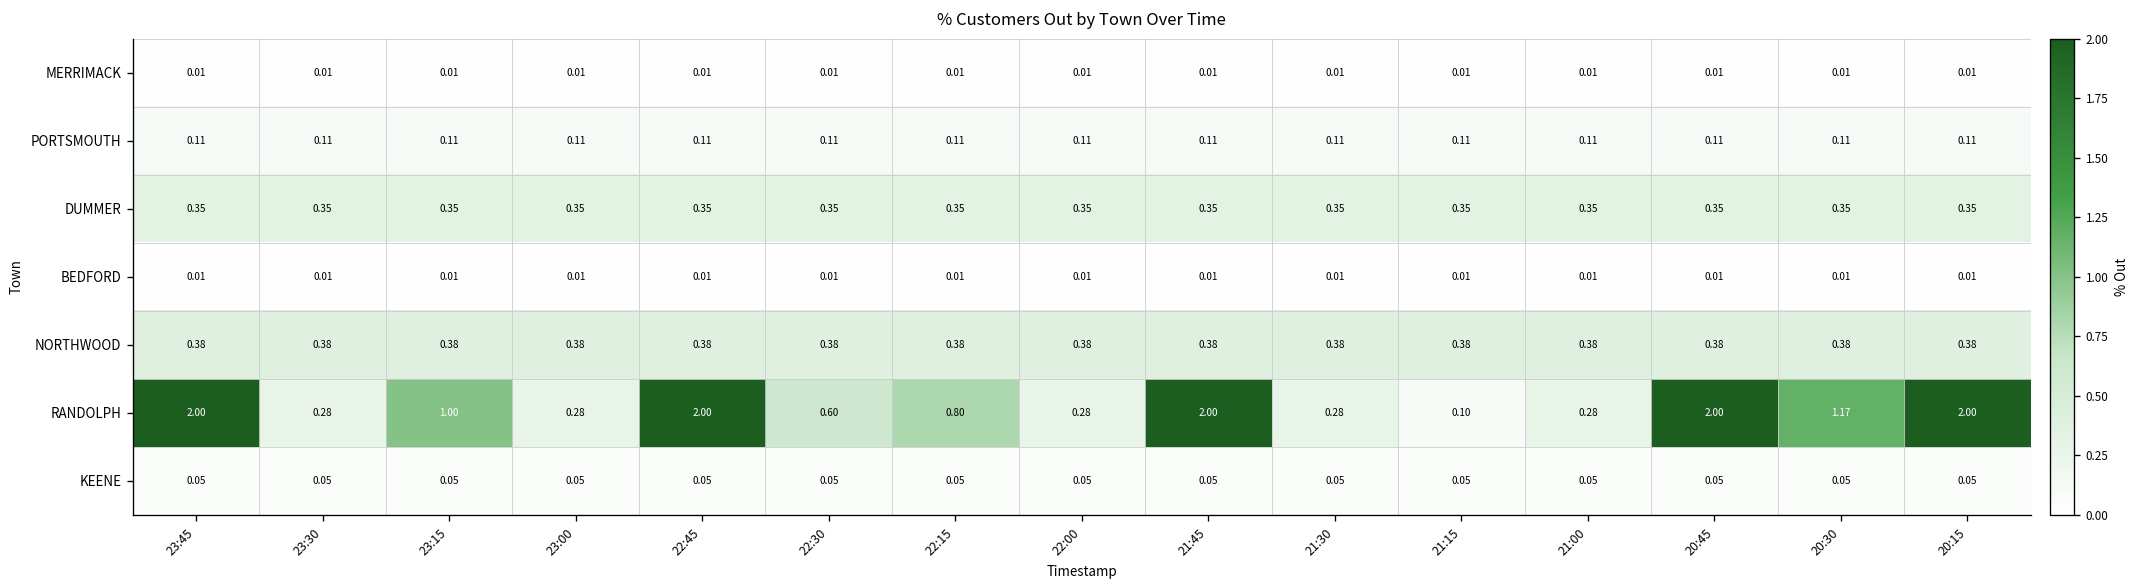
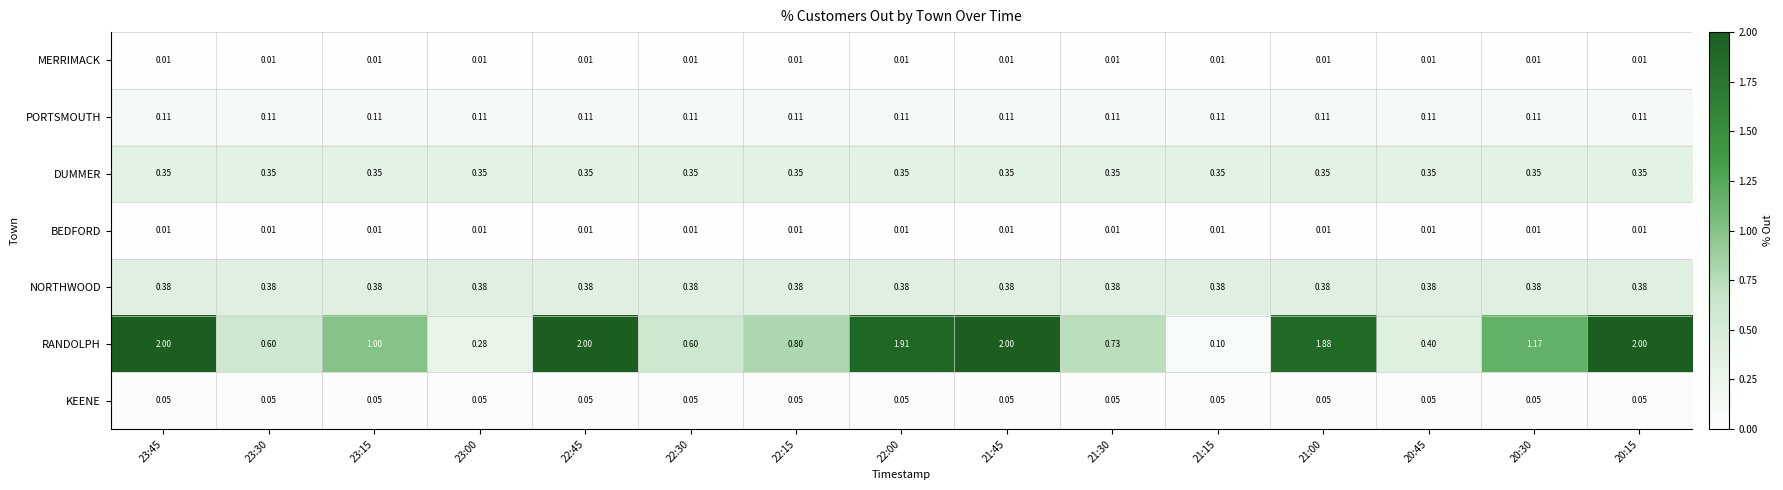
RANDOLPH, 23:30: 0.28 -> 0.60
RANDOLPH, 22:00: 0.28 -> 1.91
RANDOLPH, 21:30: 0.28 -> 0.73
RANDOLPH, 21:00: 0.28 -> 1.88
RANDOLPH, 20:45: 2.00 -> 0.40
